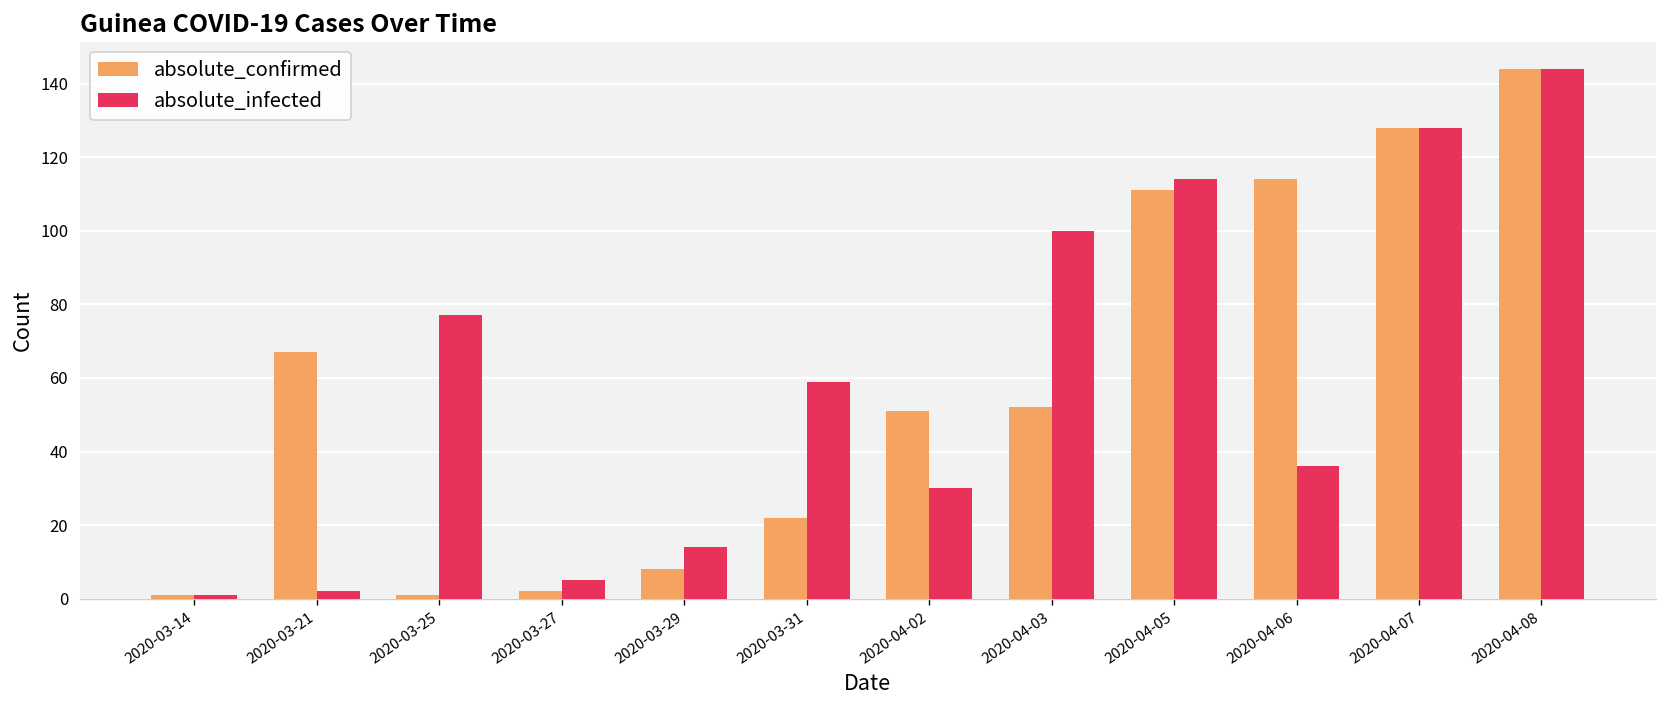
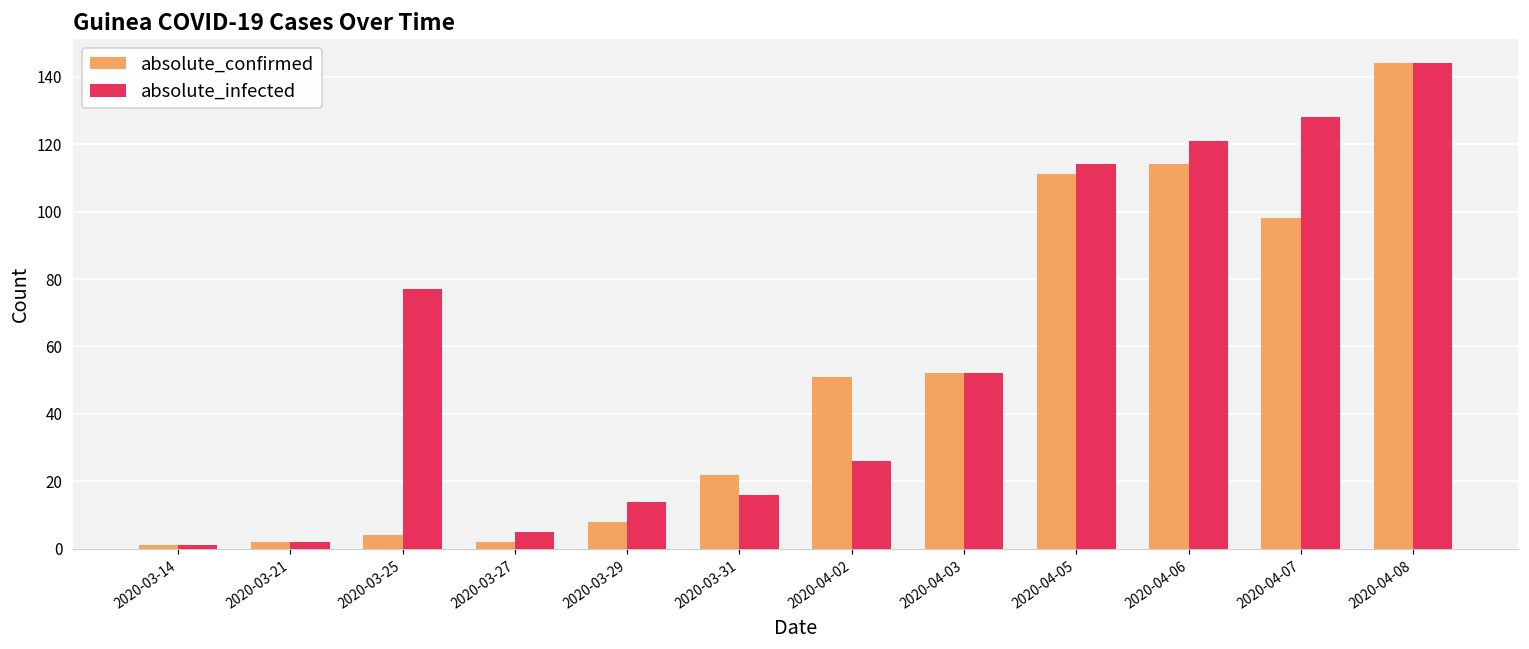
absolute_confirmed, 2020-03-21: 67 -> 2
absolute_confirmed, 2020-03-25: 1 -> 4
absolute_infected, 2020-03-31: 59 -> 16
absolute_infected, 2020-04-02: 30 -> 26
absolute_infected, 2020-04-03: 100 -> 52
absolute_infected, 2020-04-06: 36 -> 121
absolute_confirmed, 2020-04-07: 128 -> 98
